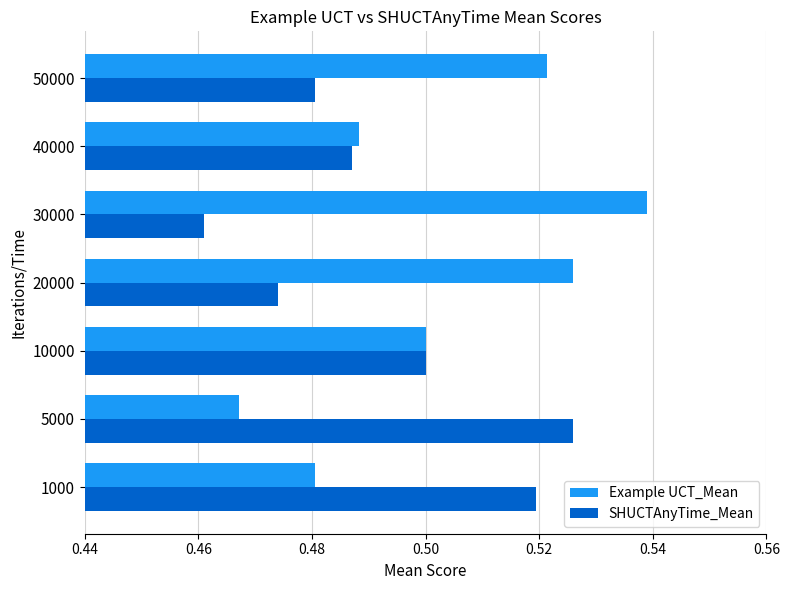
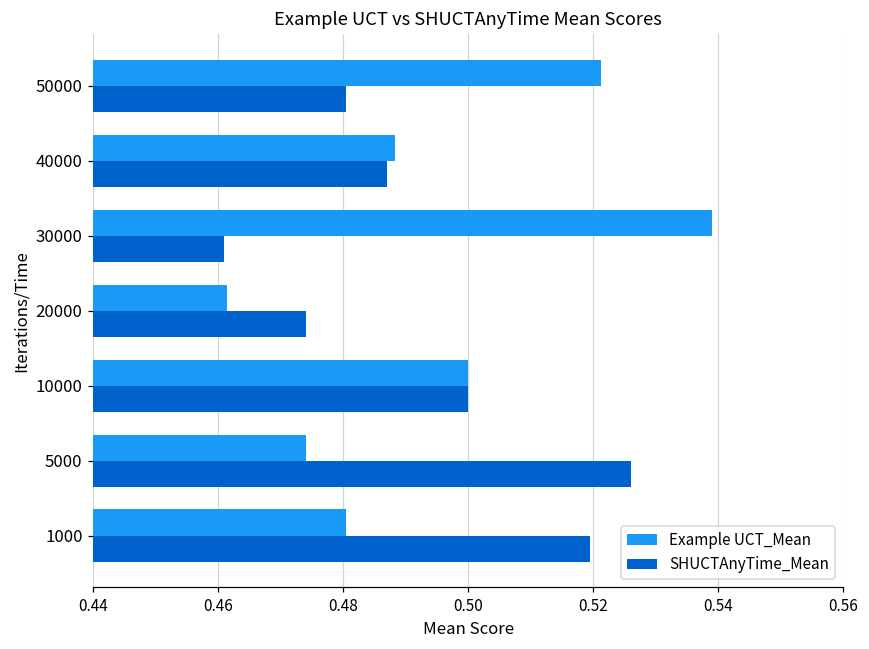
Example UCT_Mean, 20000: 0.526 -> 0.461
Example UCT_Mean, 5000: 0.467 -> 0.474
